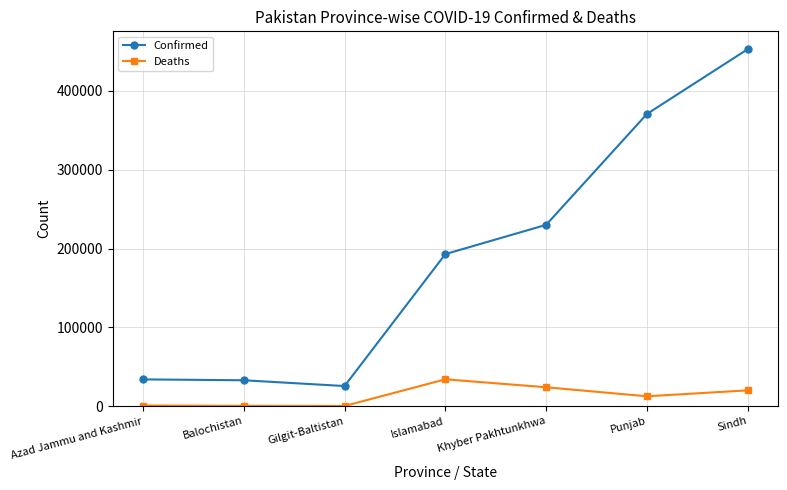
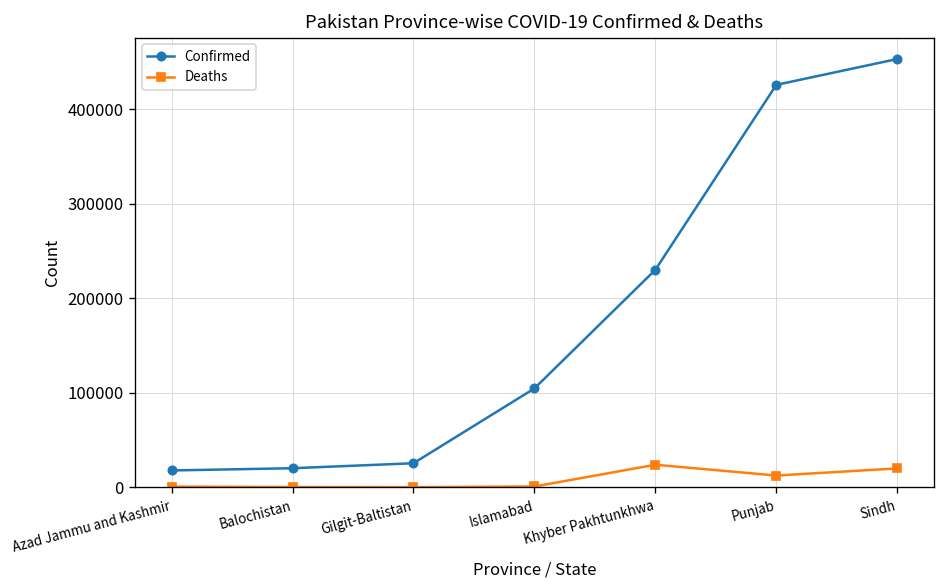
Confirmed, Azad Jammu and Kashmir: 30000 -> 20000
Confirmed, Balochistan: 30000 -> 20000
Confirmed, Islamabad: 190000 -> 100000
Deaths, Islamabad: 30000 -> 0
Confirmed, Punjab: 370000 -> 430000
